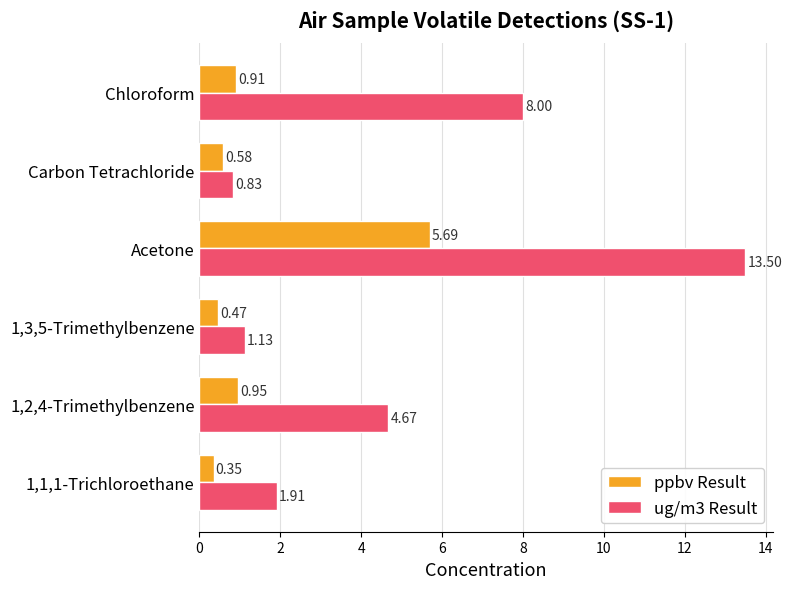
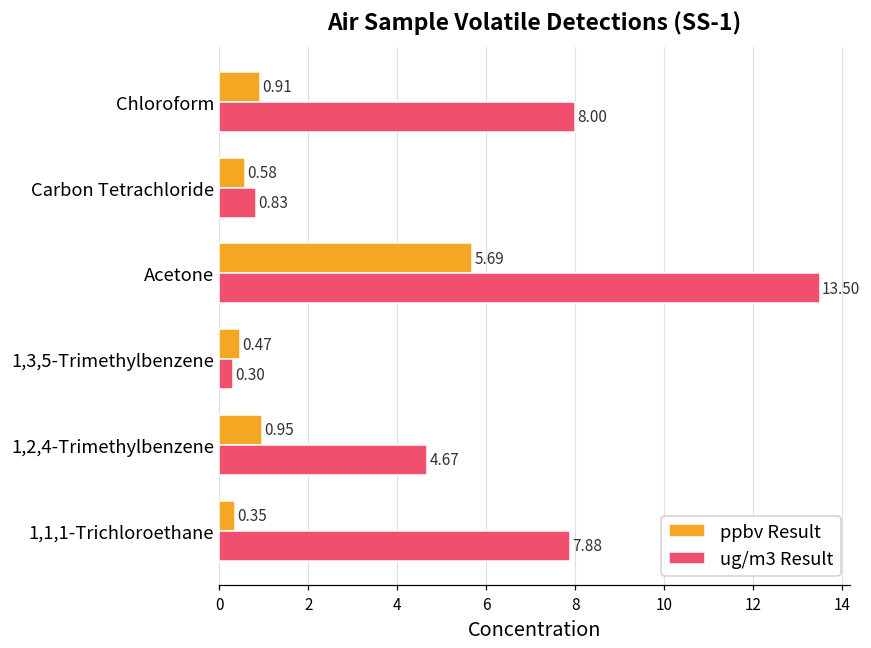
ug/m3 Result, 1,3,5-Trimethylbenzene: 1.13 -> 0.30
ug/m3 Result, 1,1,1-Trichloroethane: 1.91 -> 7.88
